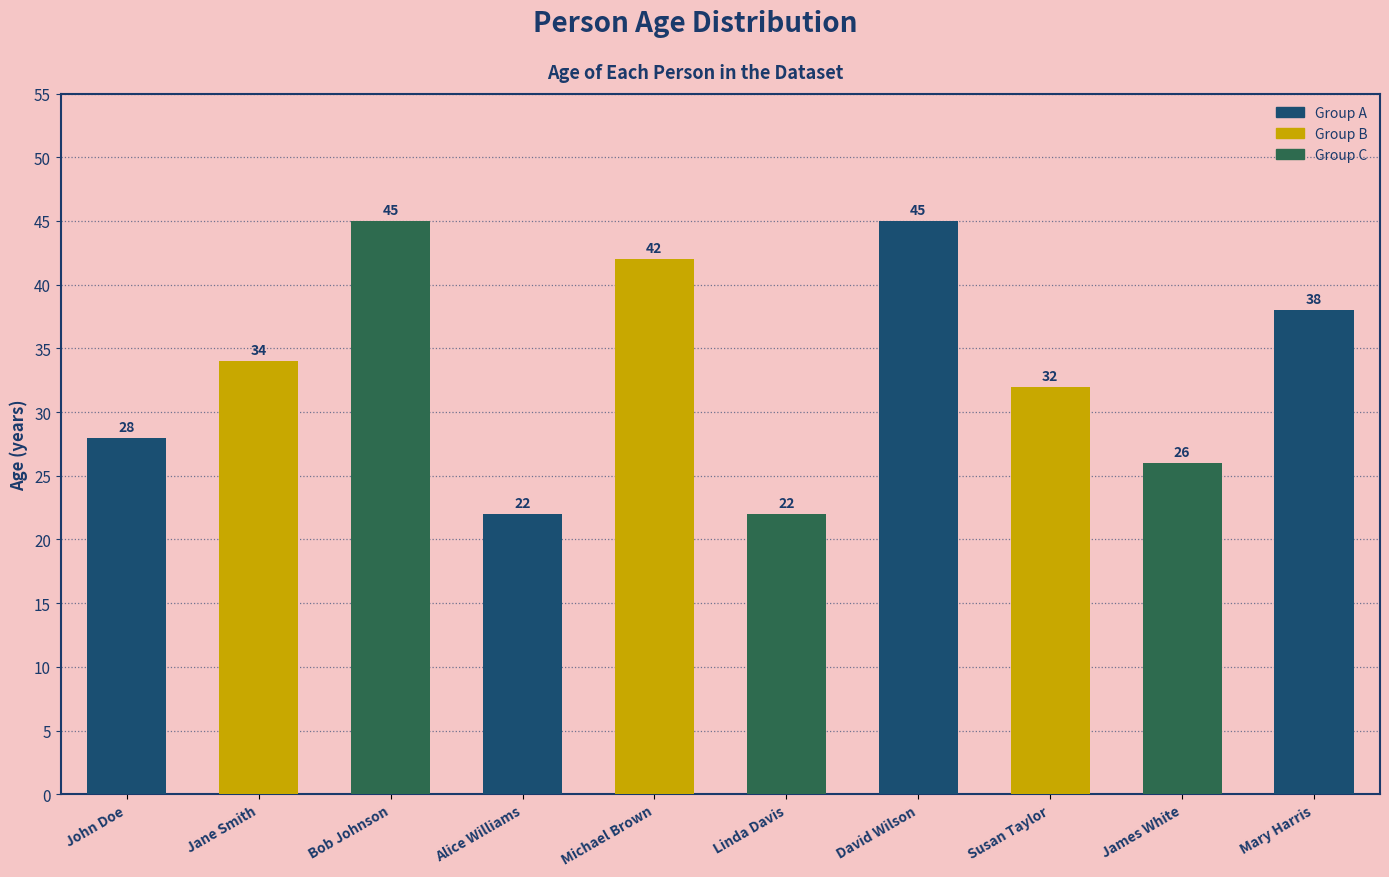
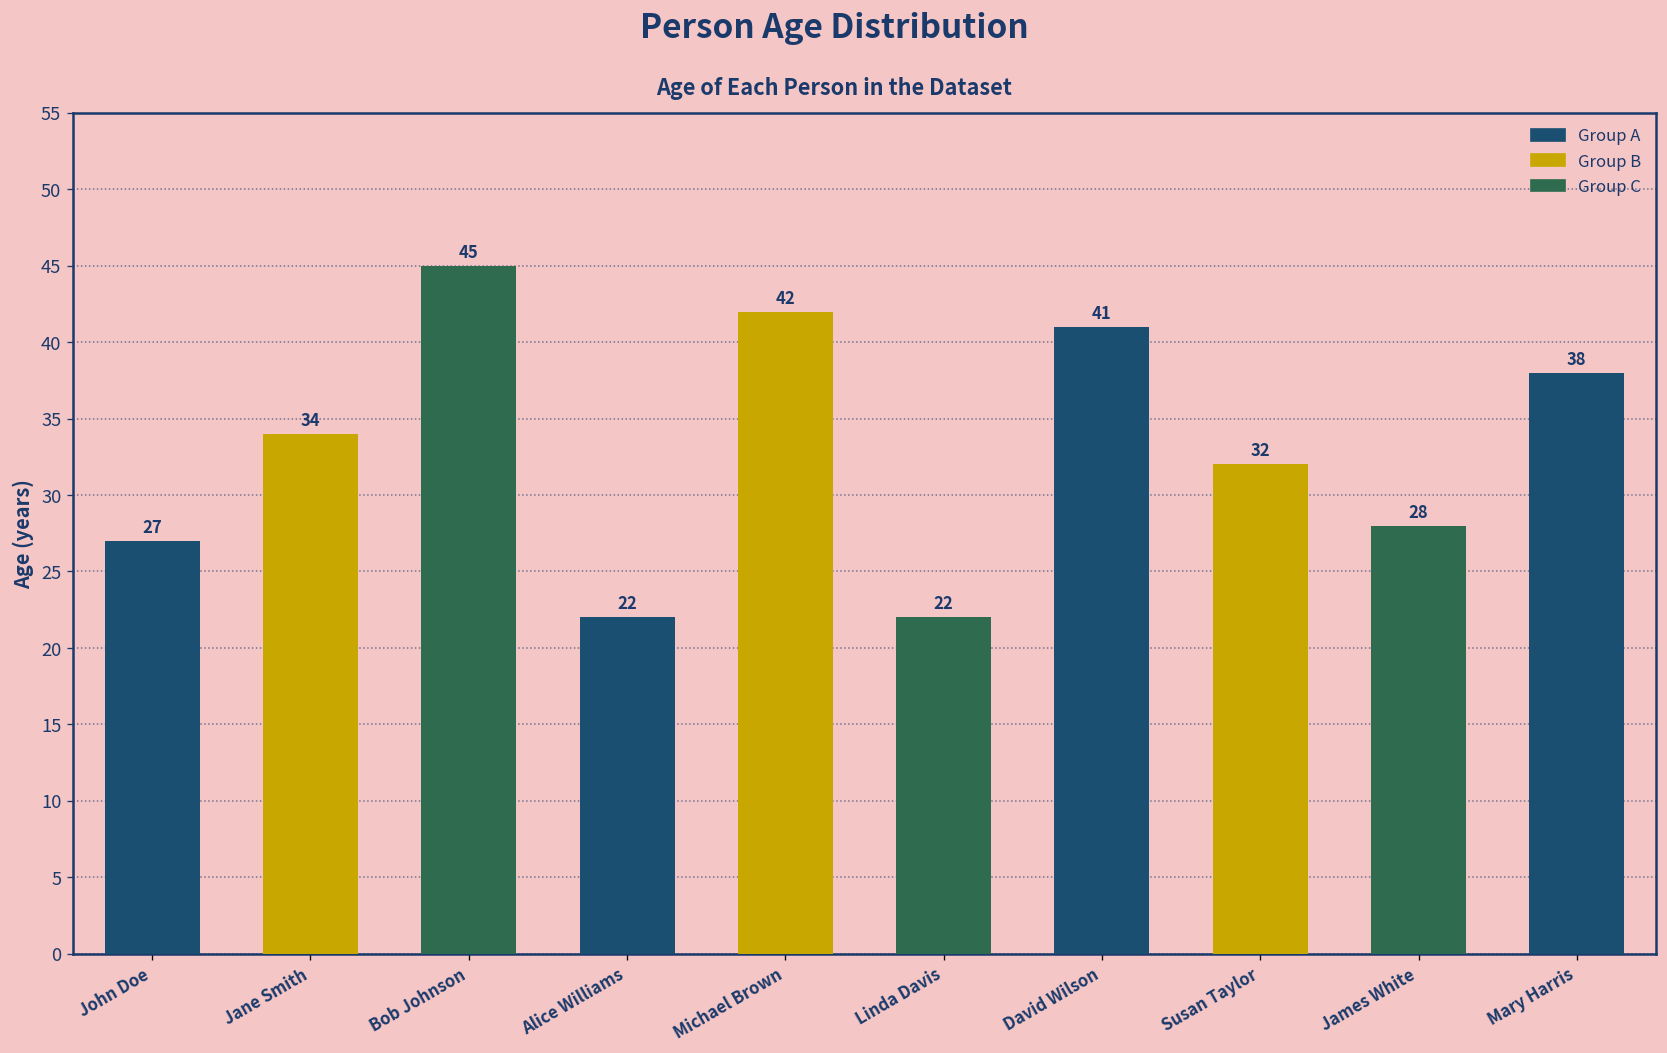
John Doe: 28 -> 27
David Wilson: 45 -> 41
James White: 26 -> 28
